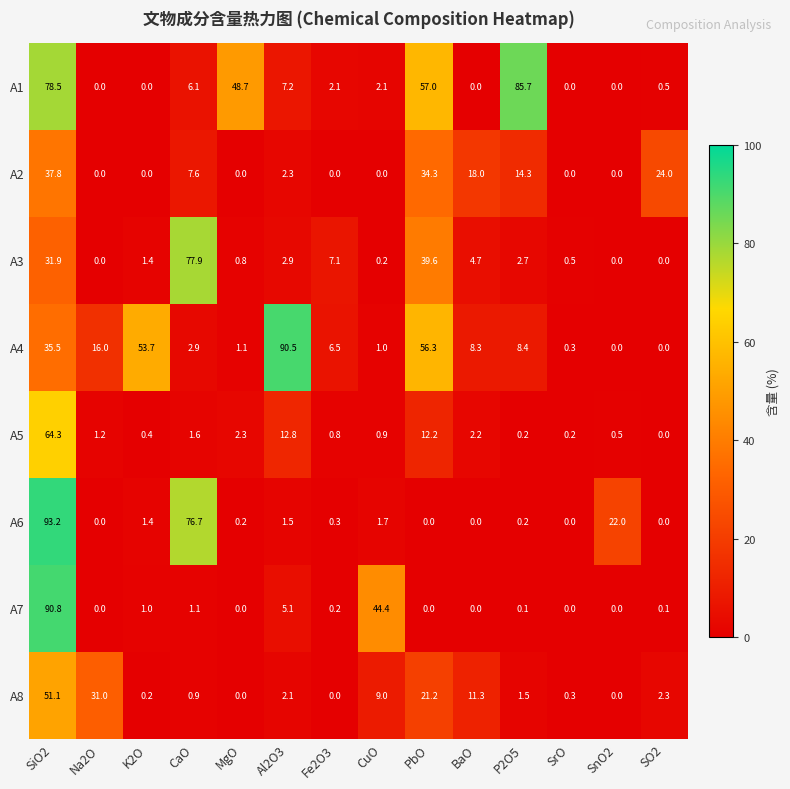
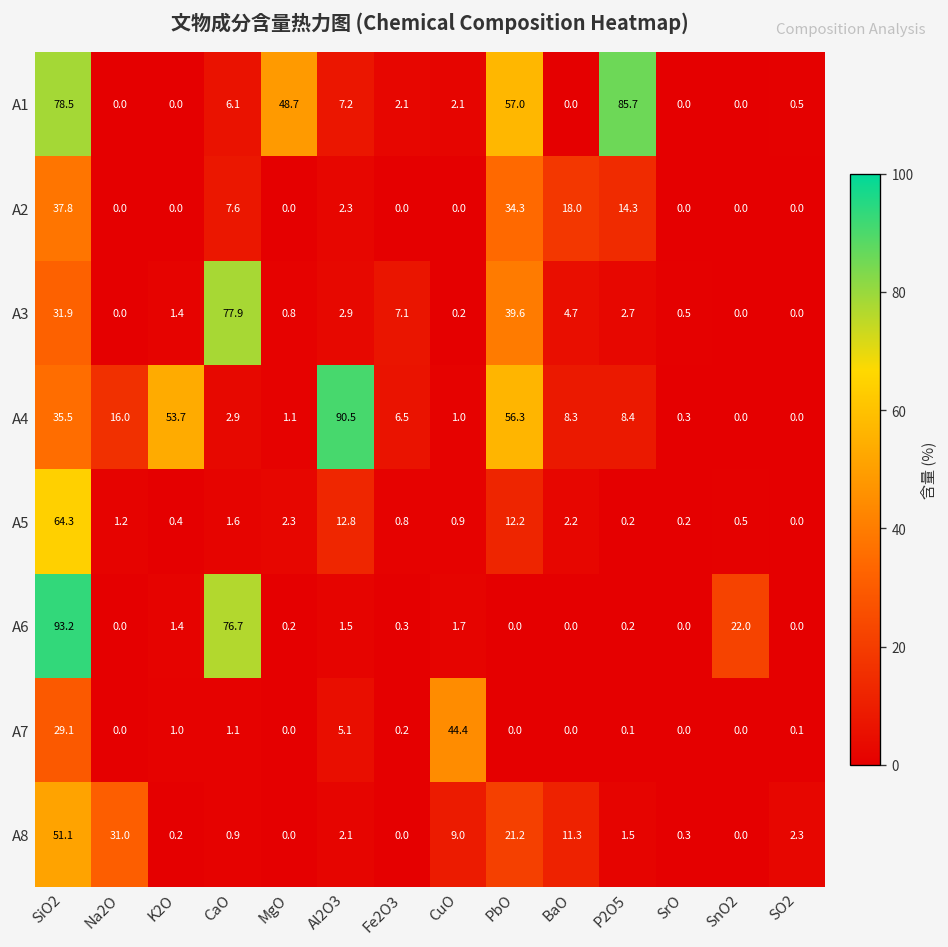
A2, SO2: 24.0 -> 0.0
A7, SiO2: 90.8 -> 29.1
